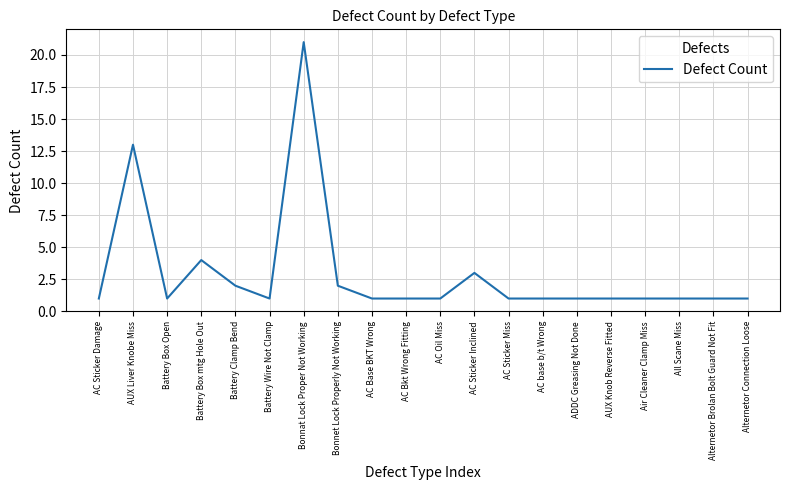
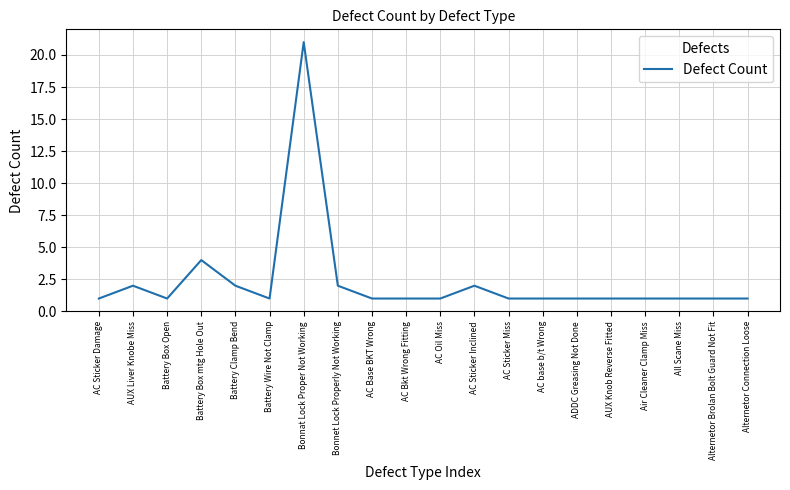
AUX Liver Knobe Miss: 13 -> 2
AC Sticker Inclined: 3 -> 2
